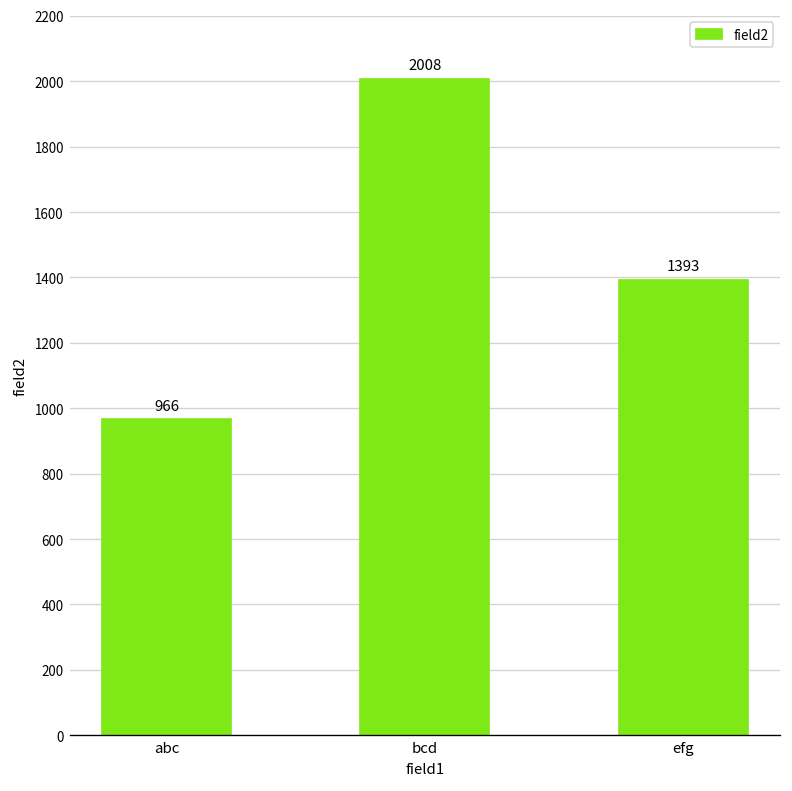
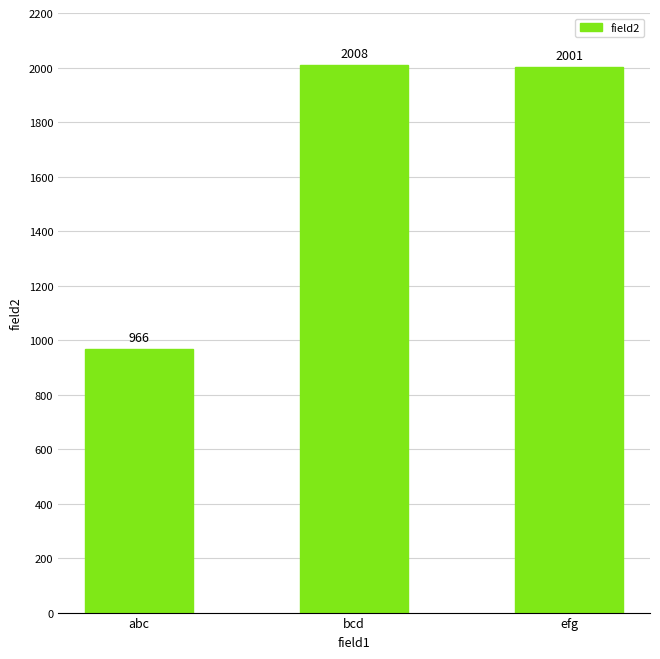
efg: 1393 -> 2001
